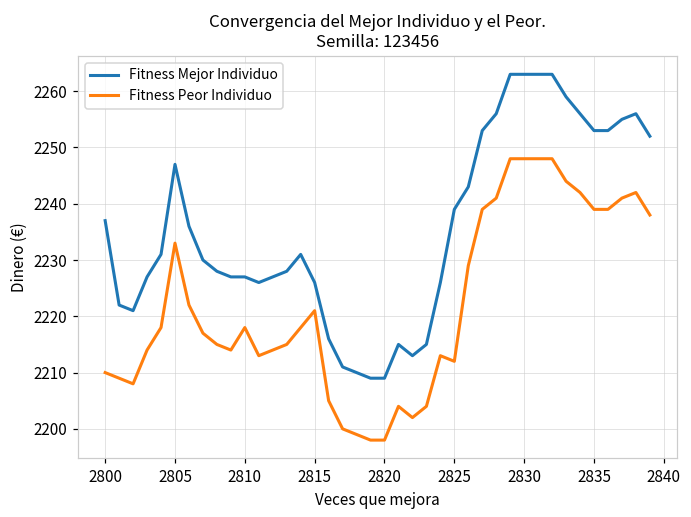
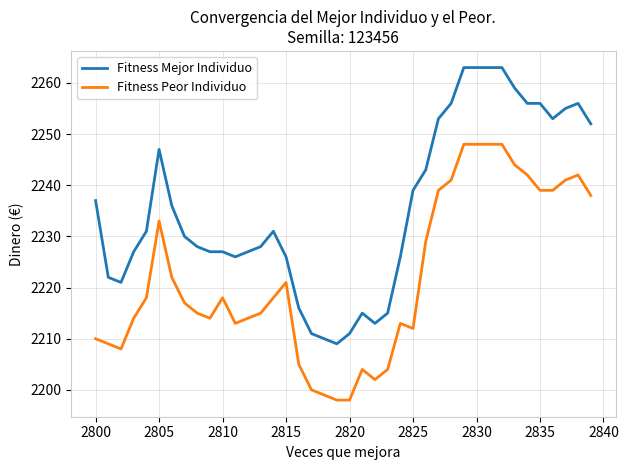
Fitness Mejor Individuo, 2820: 2209 -> 2211
Fitness Mejor Individuo, 2835: 2253 -> 2256
